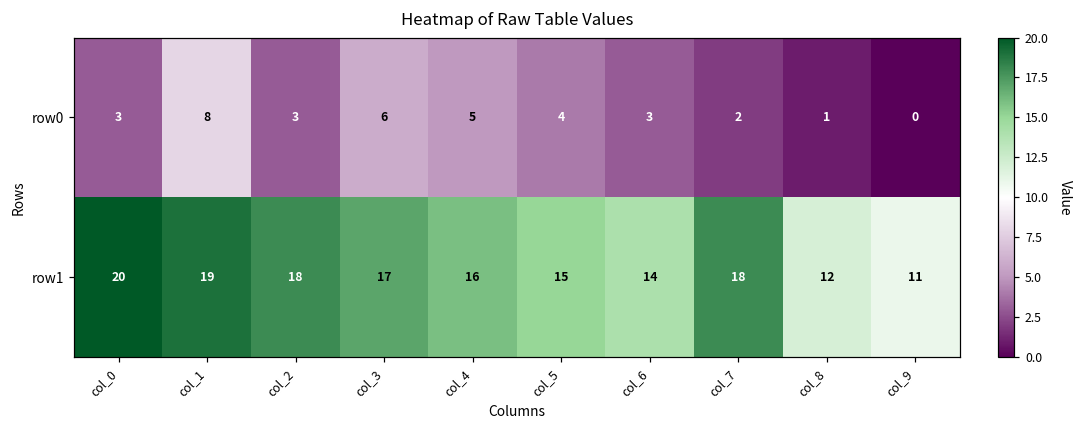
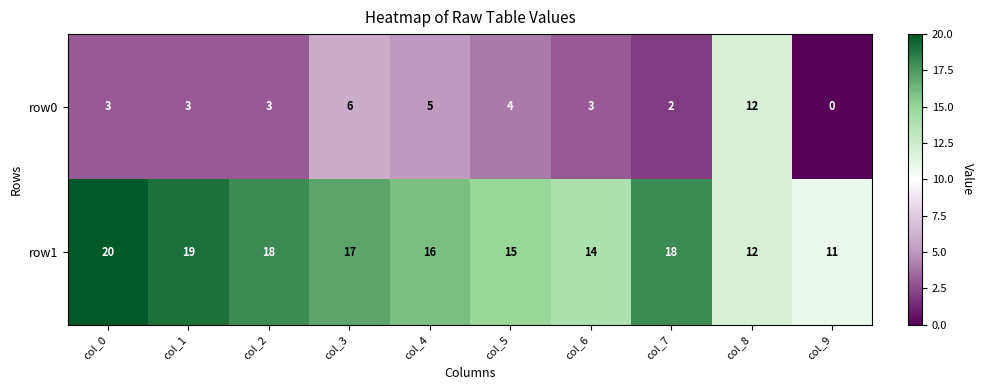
row0, col_1: 8 -> 3
row0, col_8: 1 -> 12
